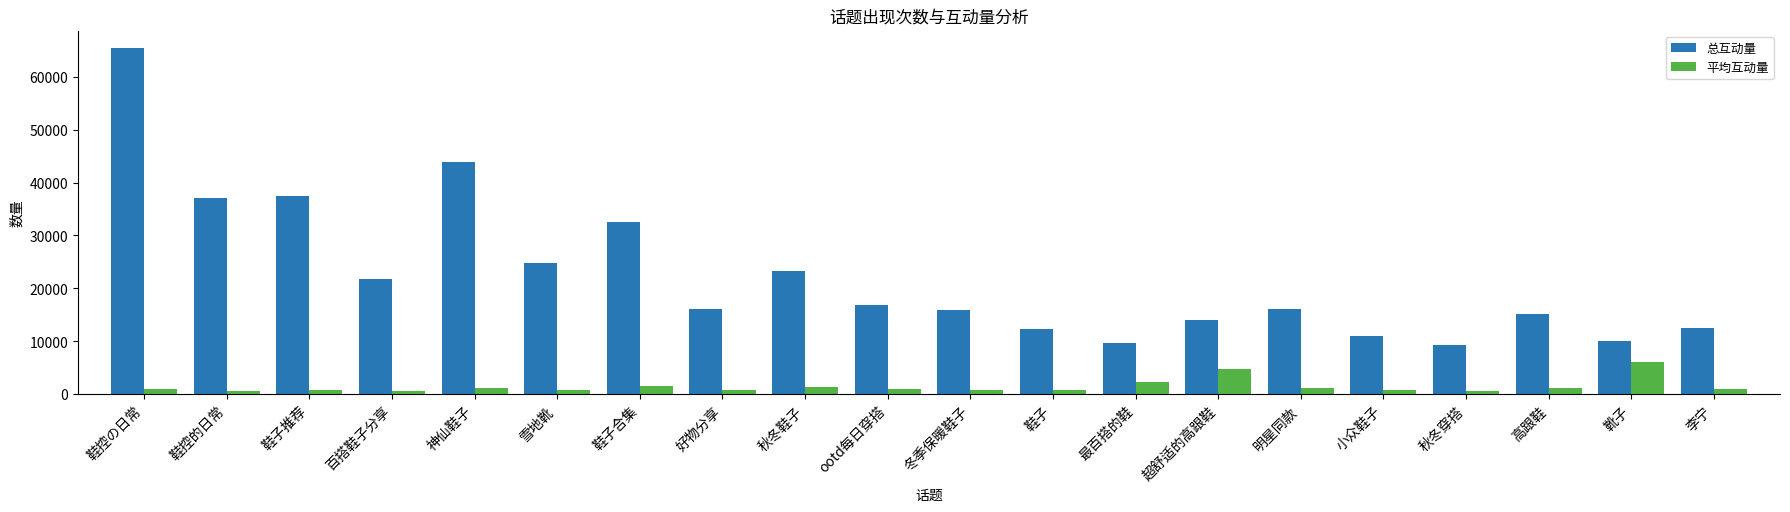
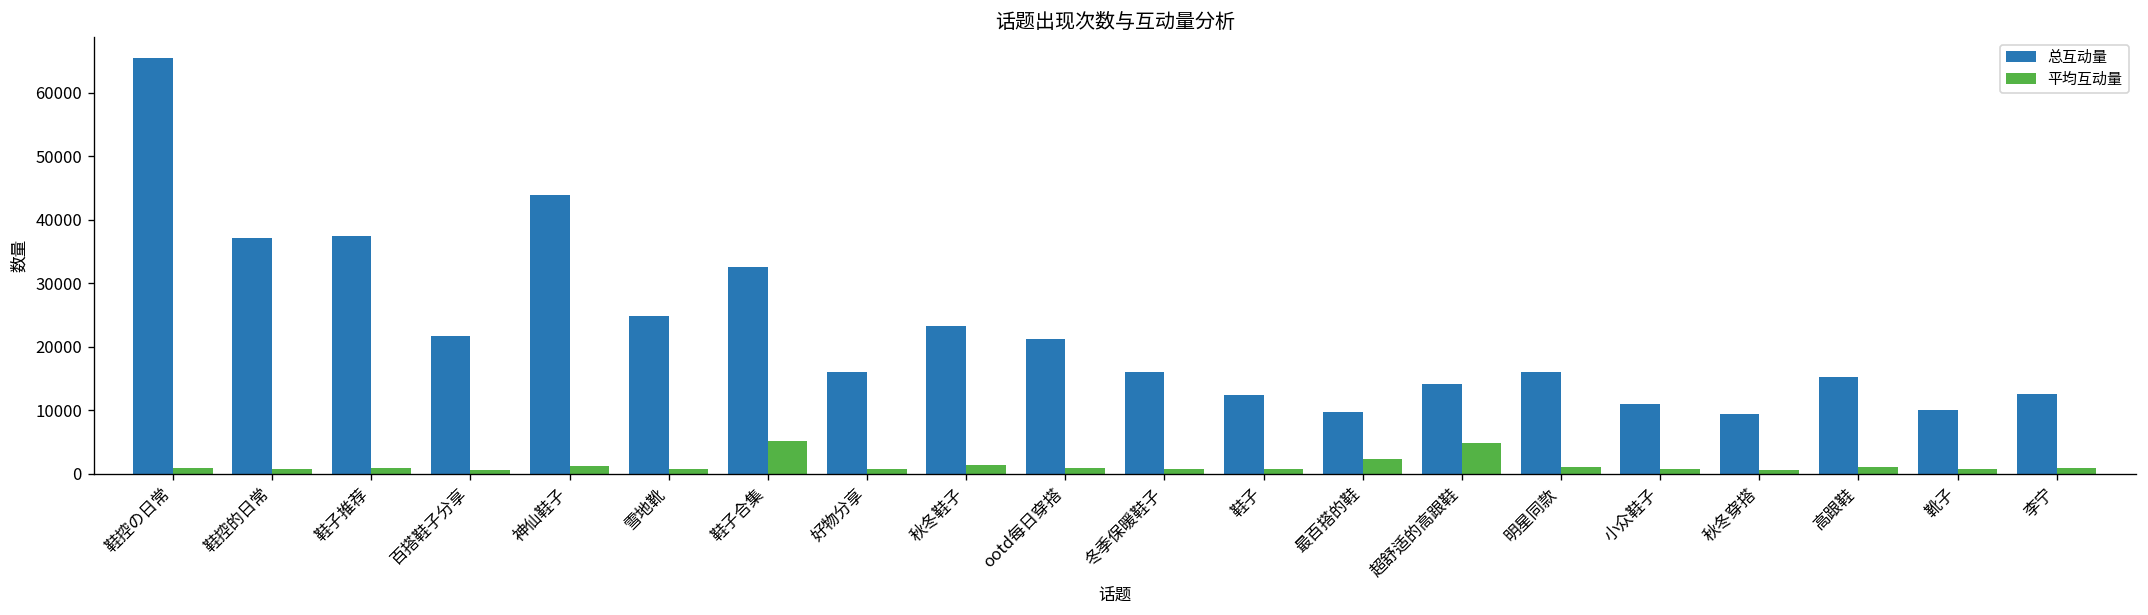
平均互动量, 鞋子合集: 1000 -> 5000
总互动量, ootd每日穿搭: 17000 -> 21000
平均互动量, 靴子: 6000 -> 1000
